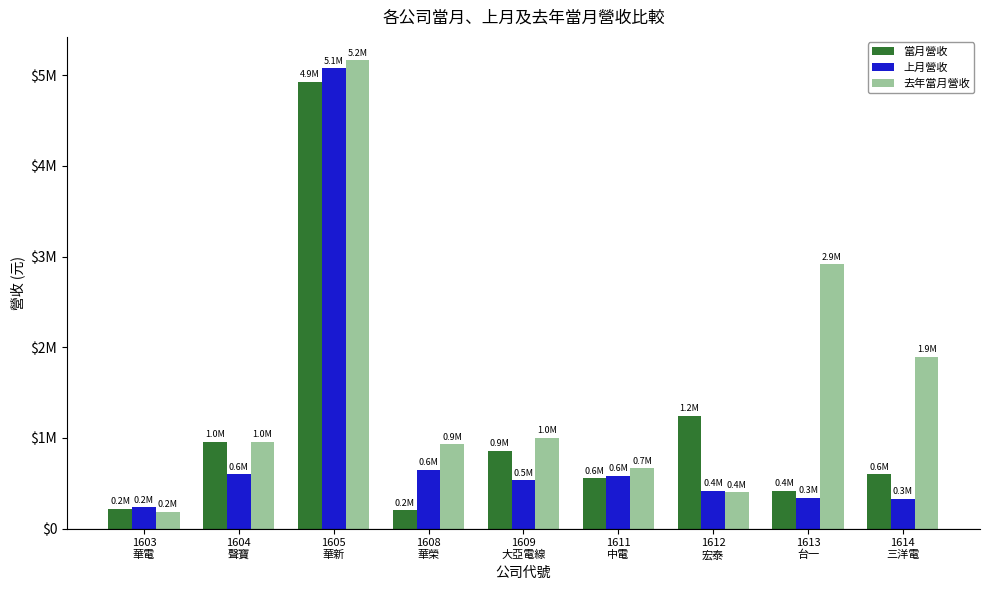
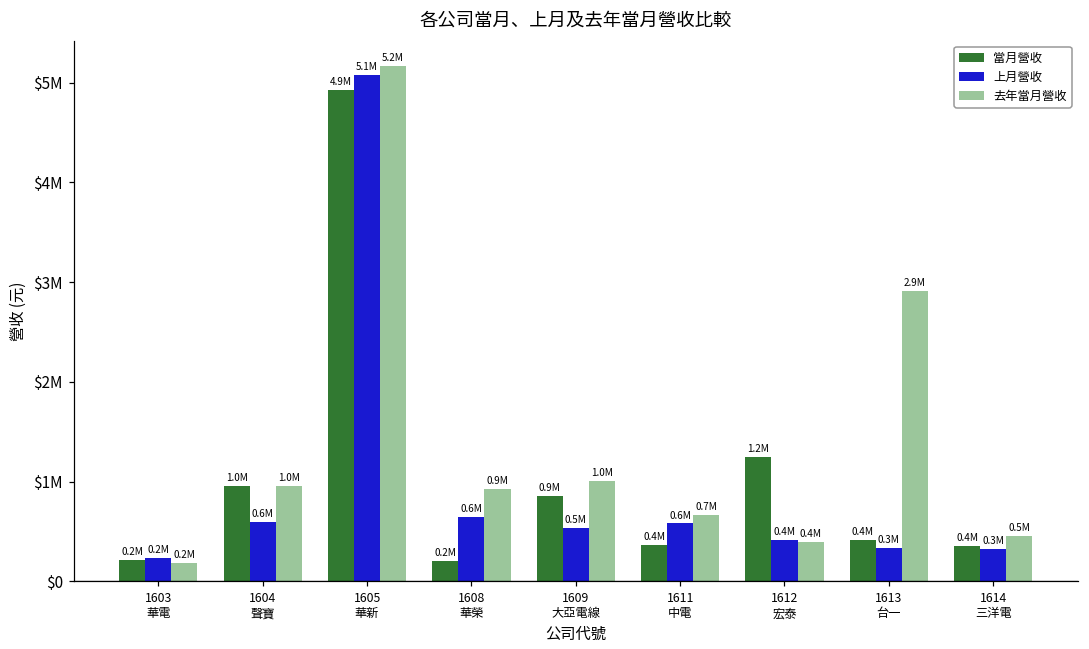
當月營收, 1611 中電: 0.6M -> 0.4M
當月營收, 1614 三洋電: 0.6M -> 0.4M
去年當月營收, 1614 三洋電: 1.9M -> 0.5M
